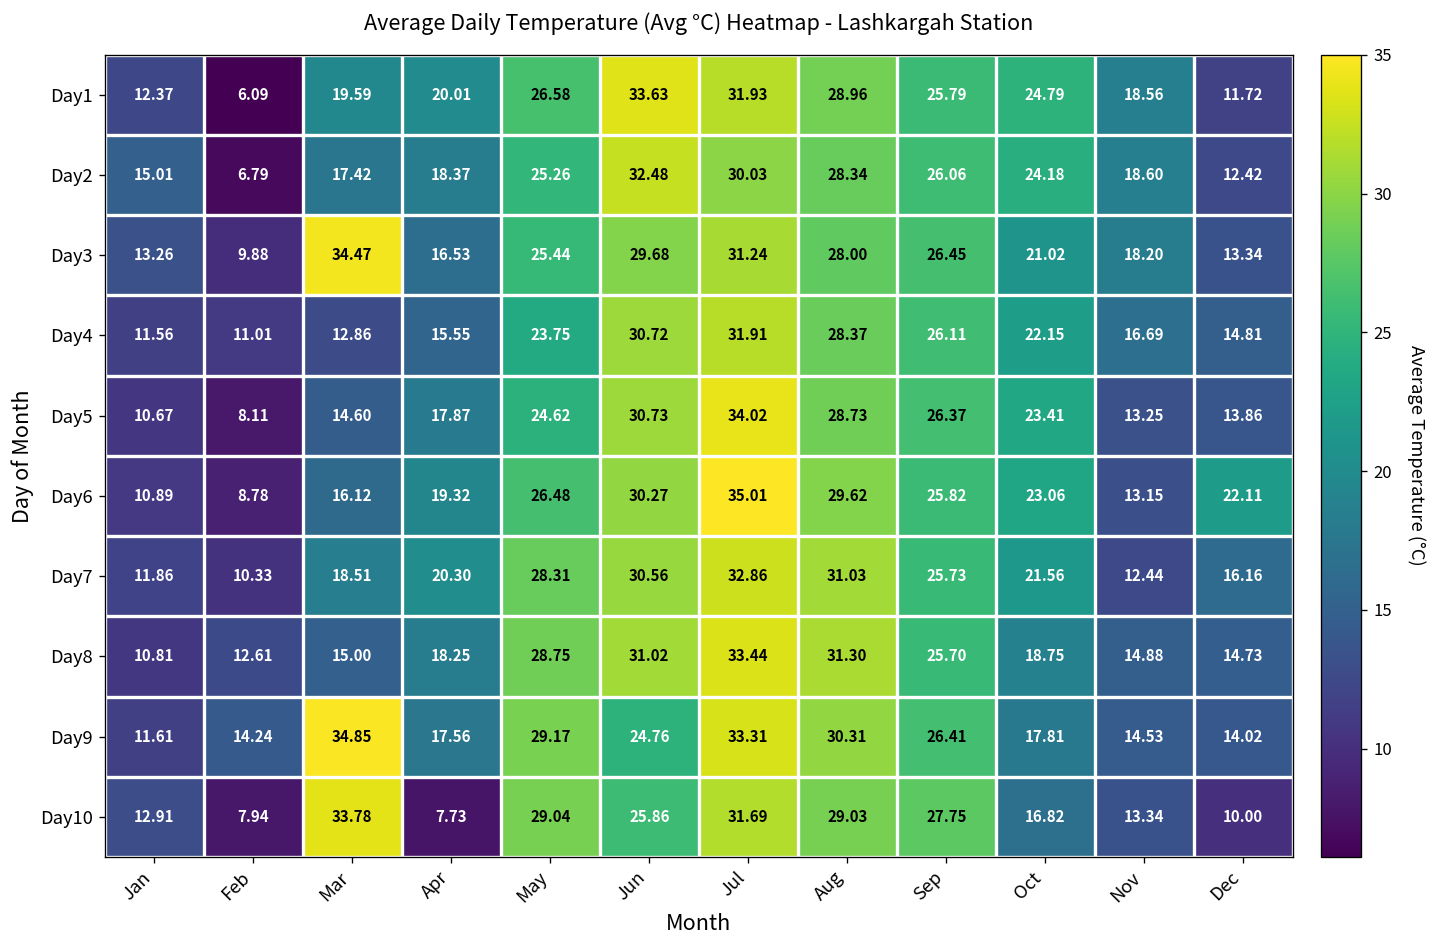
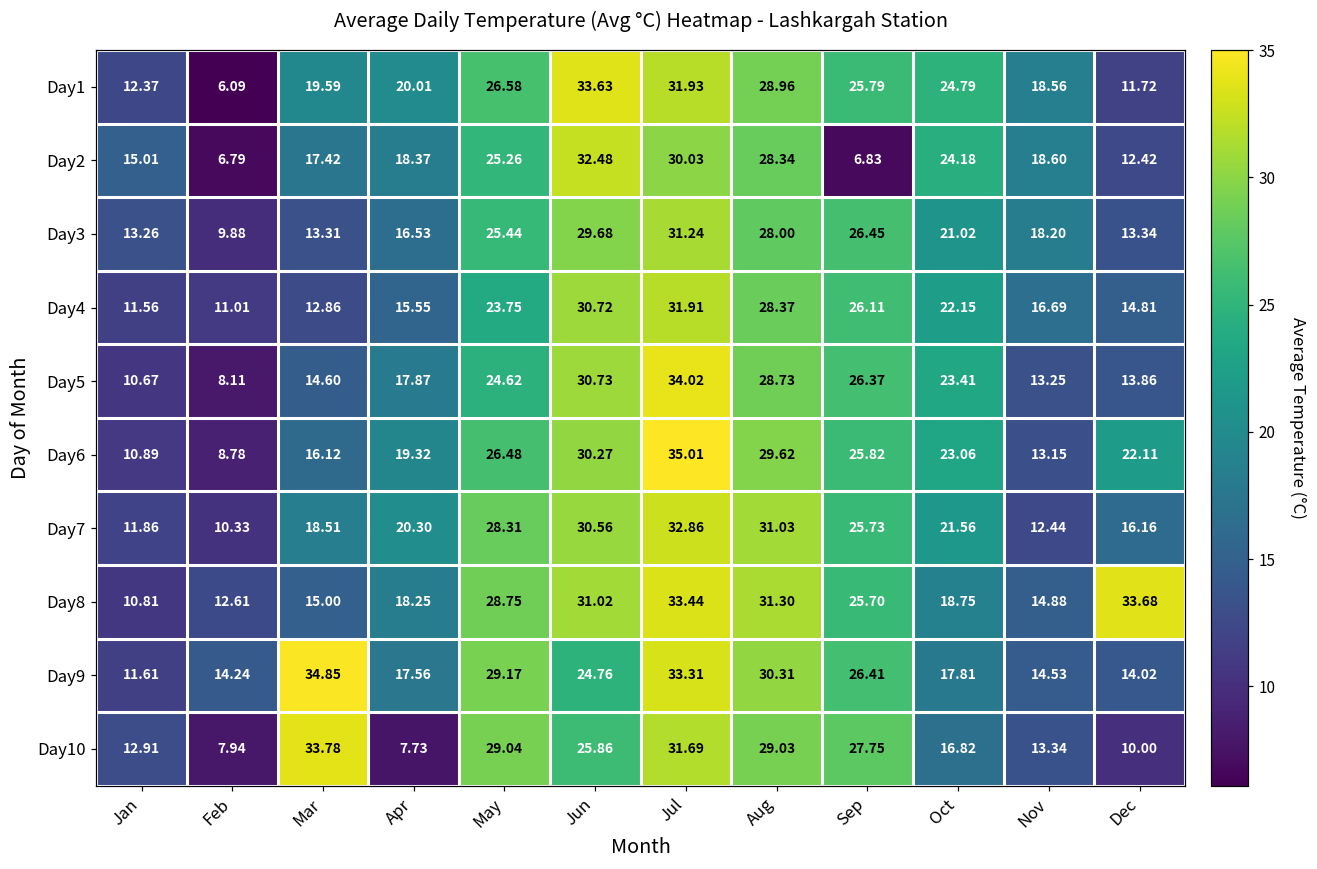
Day2, Sep: 26.06 -> 6.83
Day3, Mar: 34.47 -> 13.31
Day8, Dec: 14.73 -> 33.68
